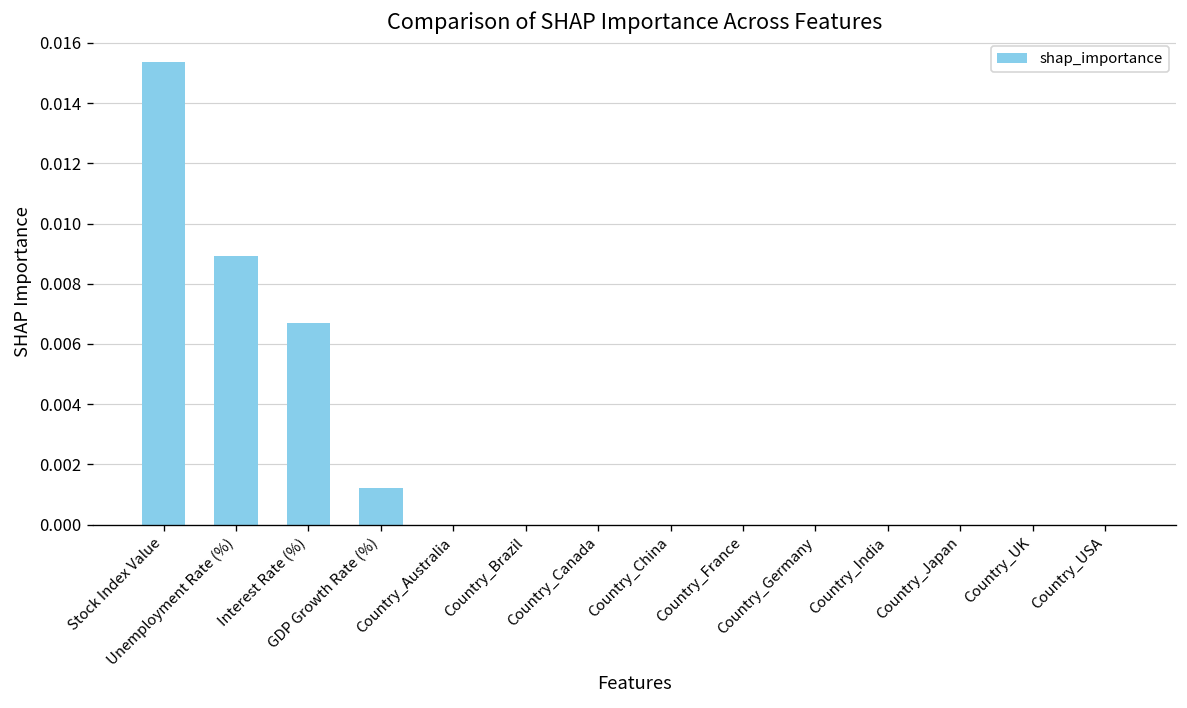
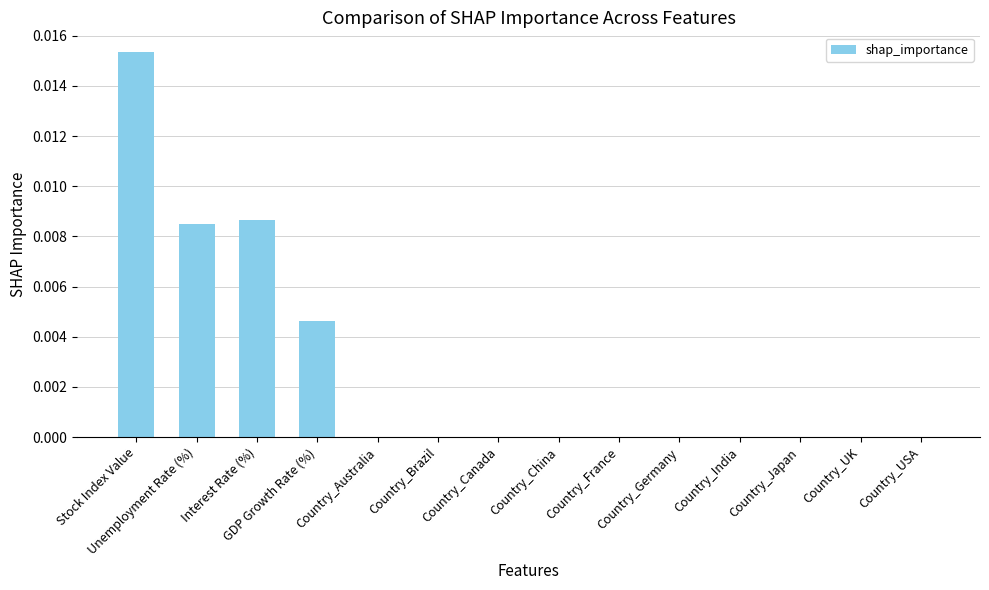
Unemployment Rate (%): 0.0089 -> 0.0085
Interest Rate (%): 0.0067 -> 0.0087
GDP Growth Rate (%): 0.0012 -> 0.0046
